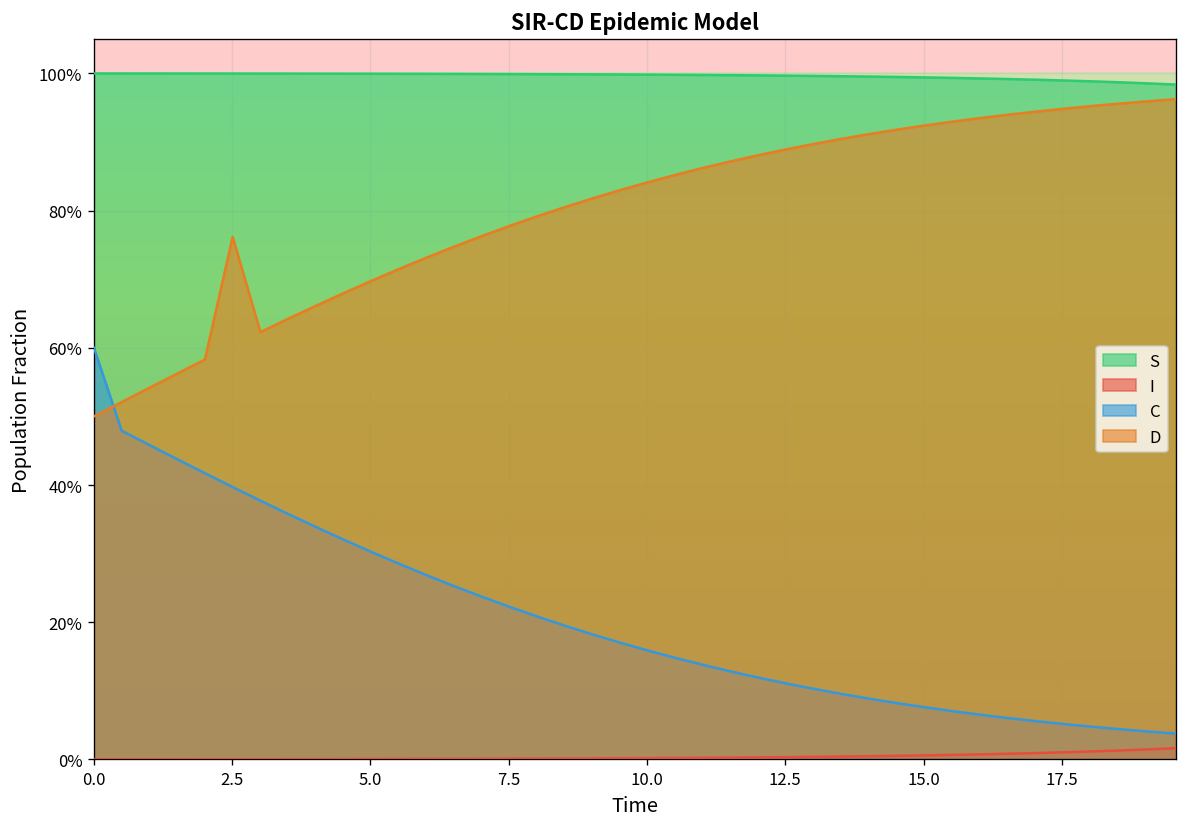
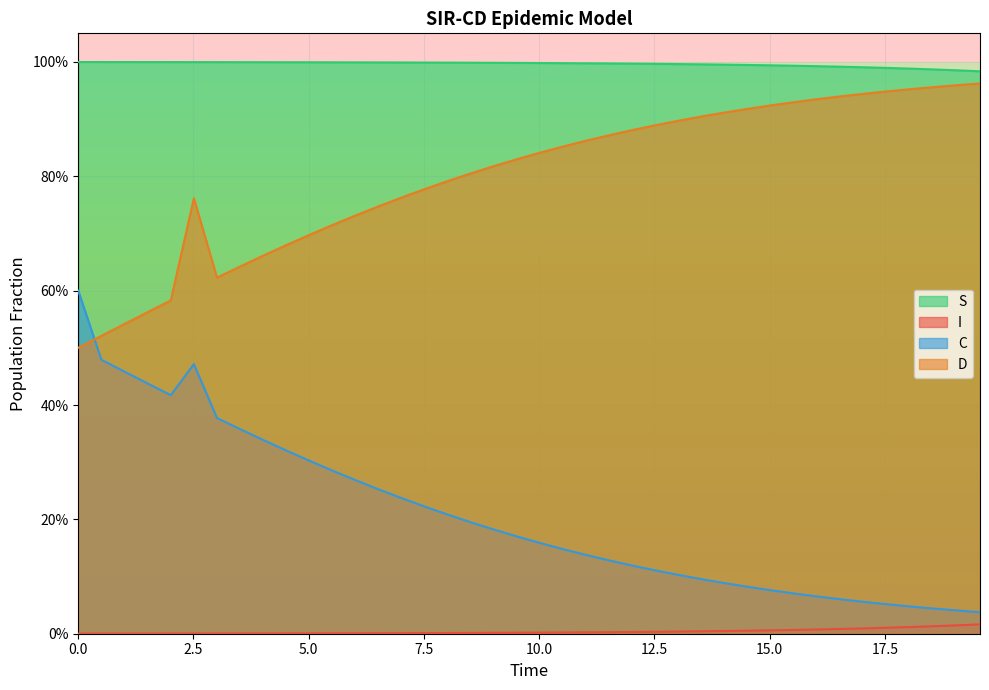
C, 2.5: 40% -> 47%
